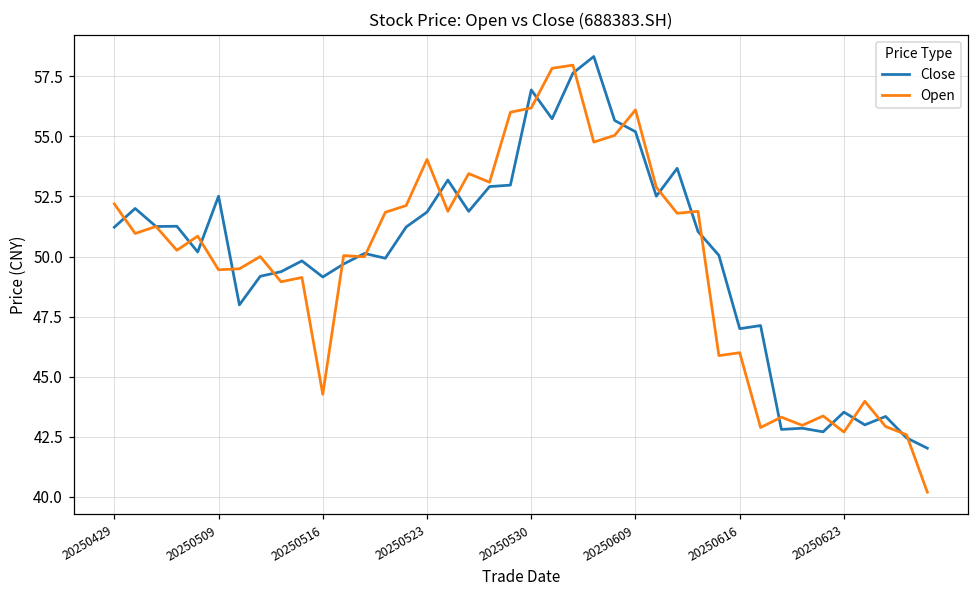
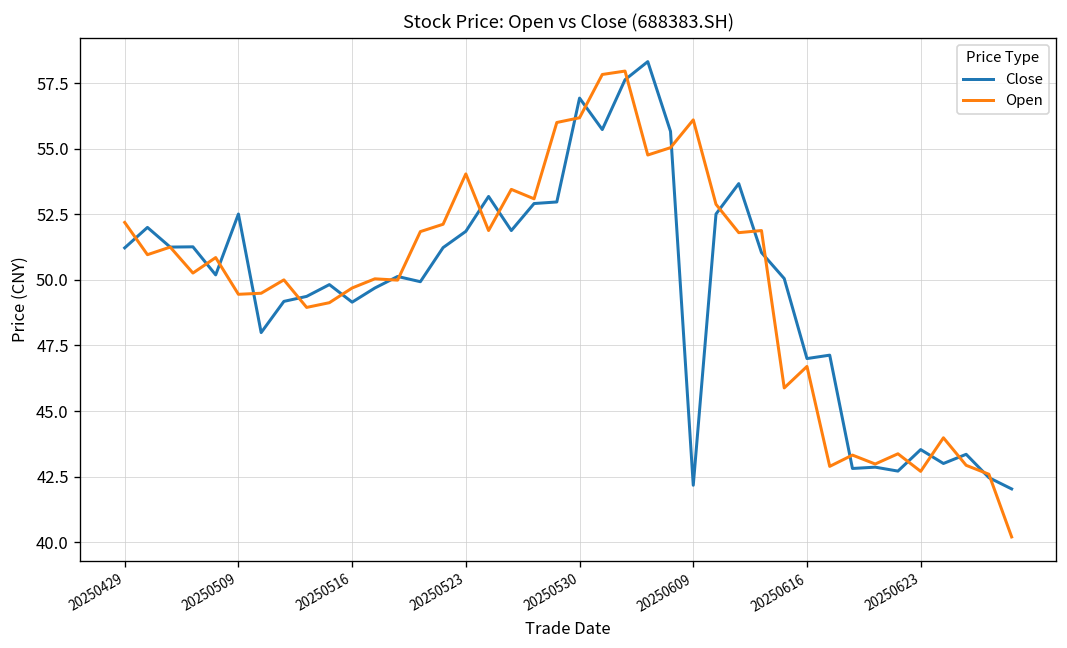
Open, 20250516: 44.3 -> 49.7
Close, 20250609: 55.2 -> 42.2
Open, 20250616: 46.0 -> 46.7
